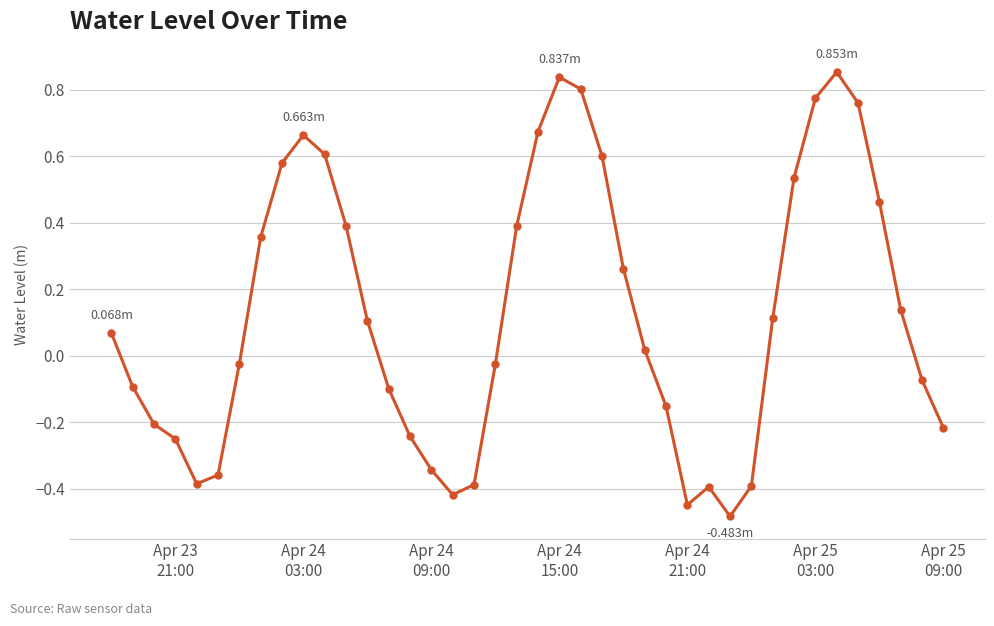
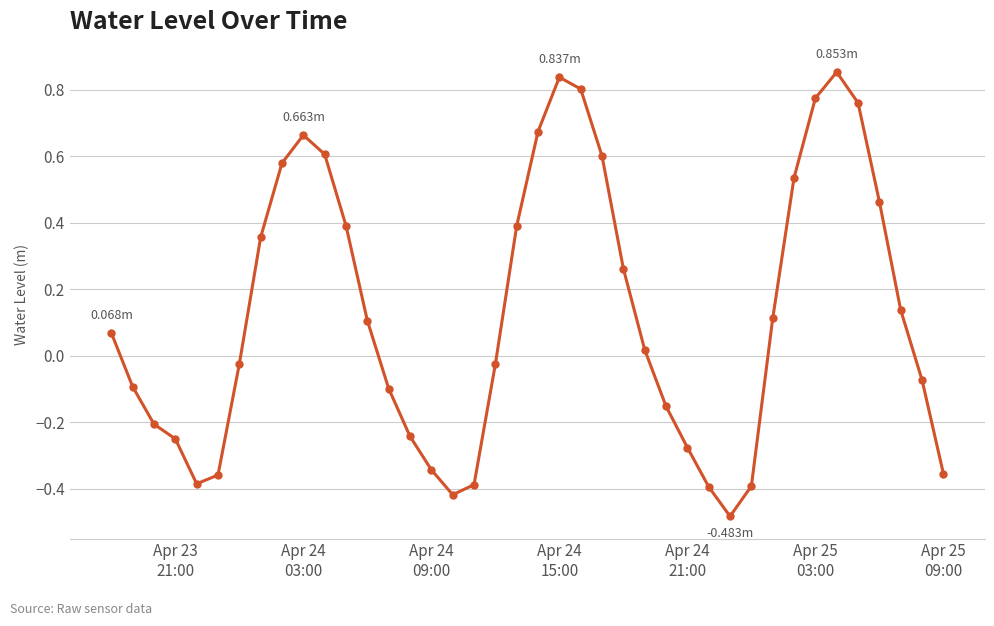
Apr 24 21:00: -0.45 -> -0.28
Apr 25 09:00: -0.22 -> -0.35
